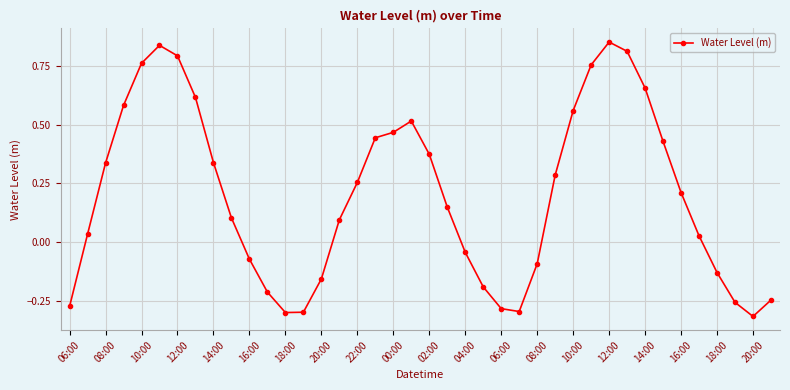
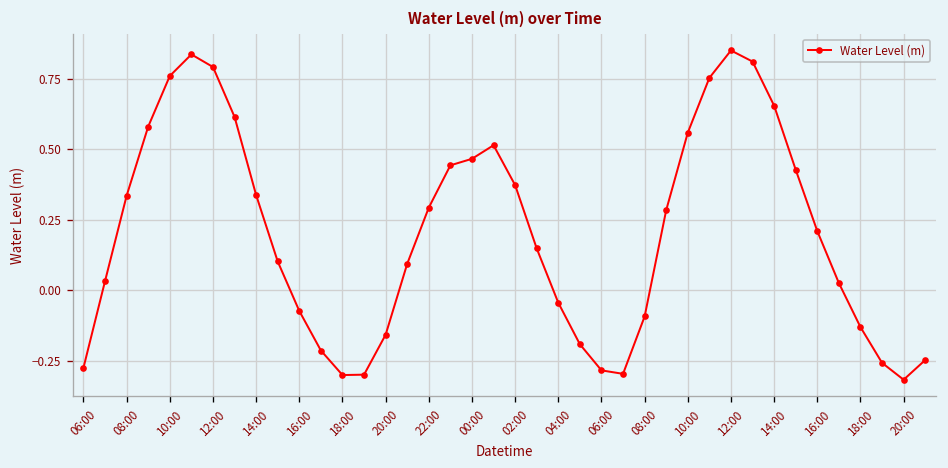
22:00: 0.25 -> 0.29
